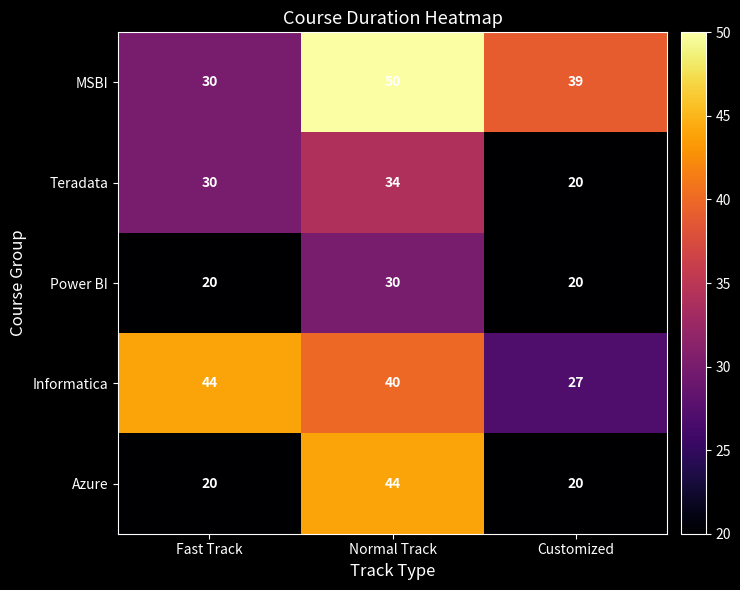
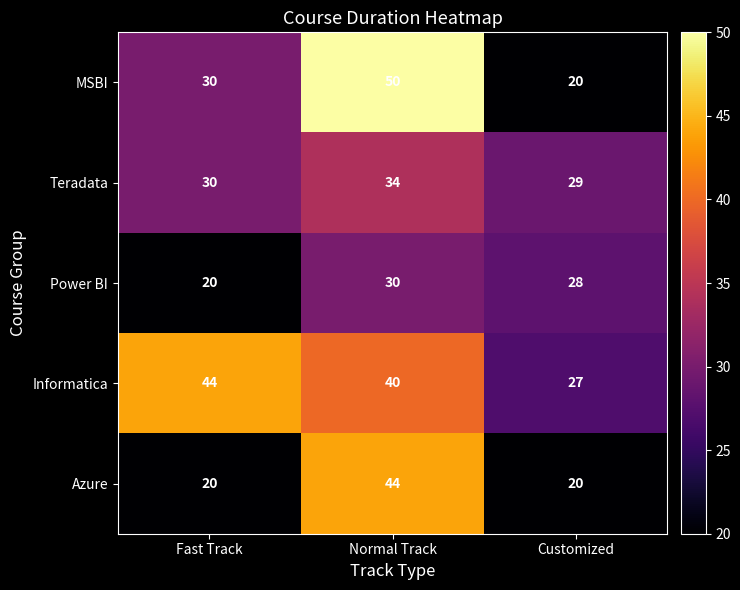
MSBI, Customized: 39 -> 20
Teradata, Customized: 20 -> 29
Power BI, Customized: 20 -> 28
